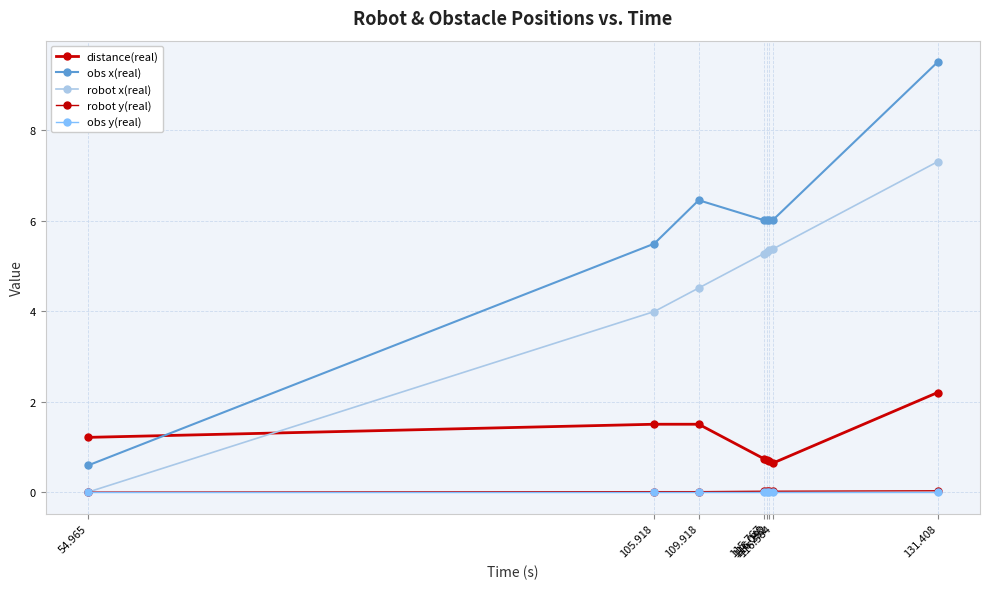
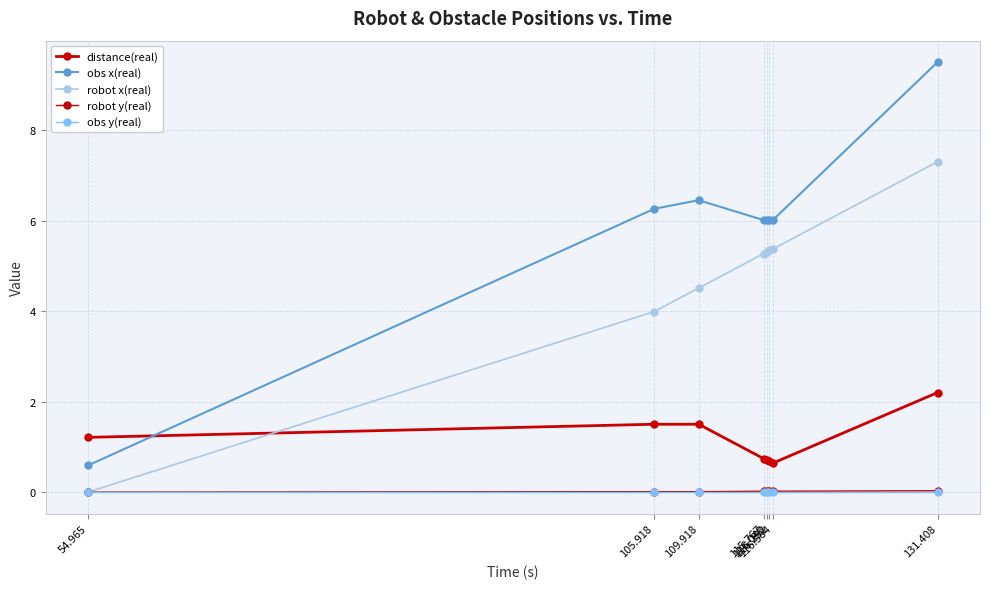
obs x(real), 105.918: 5.5 -> 6.3
